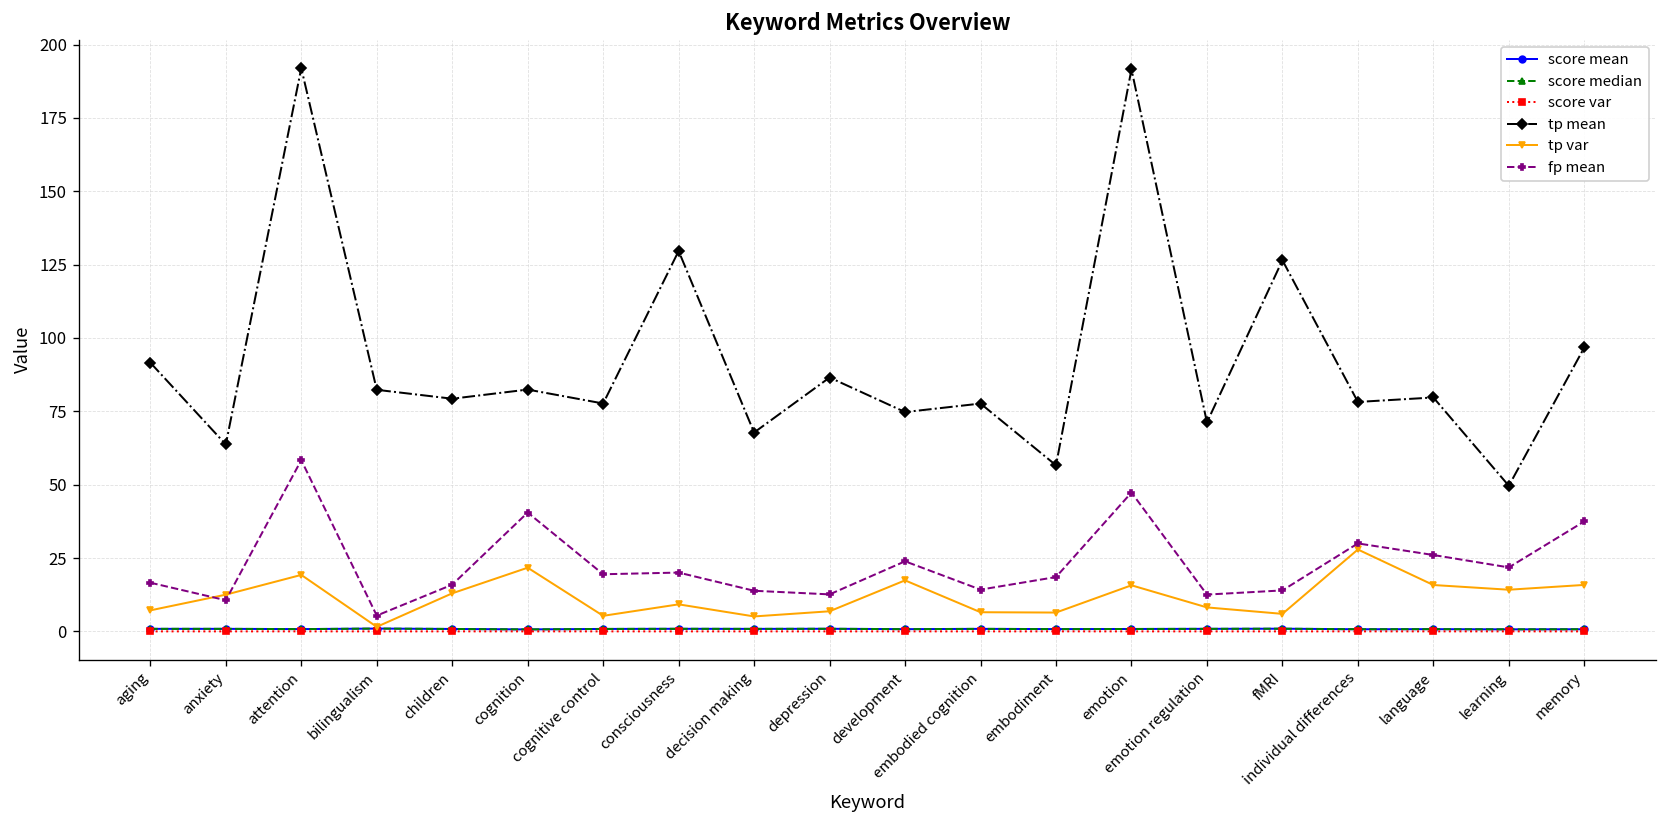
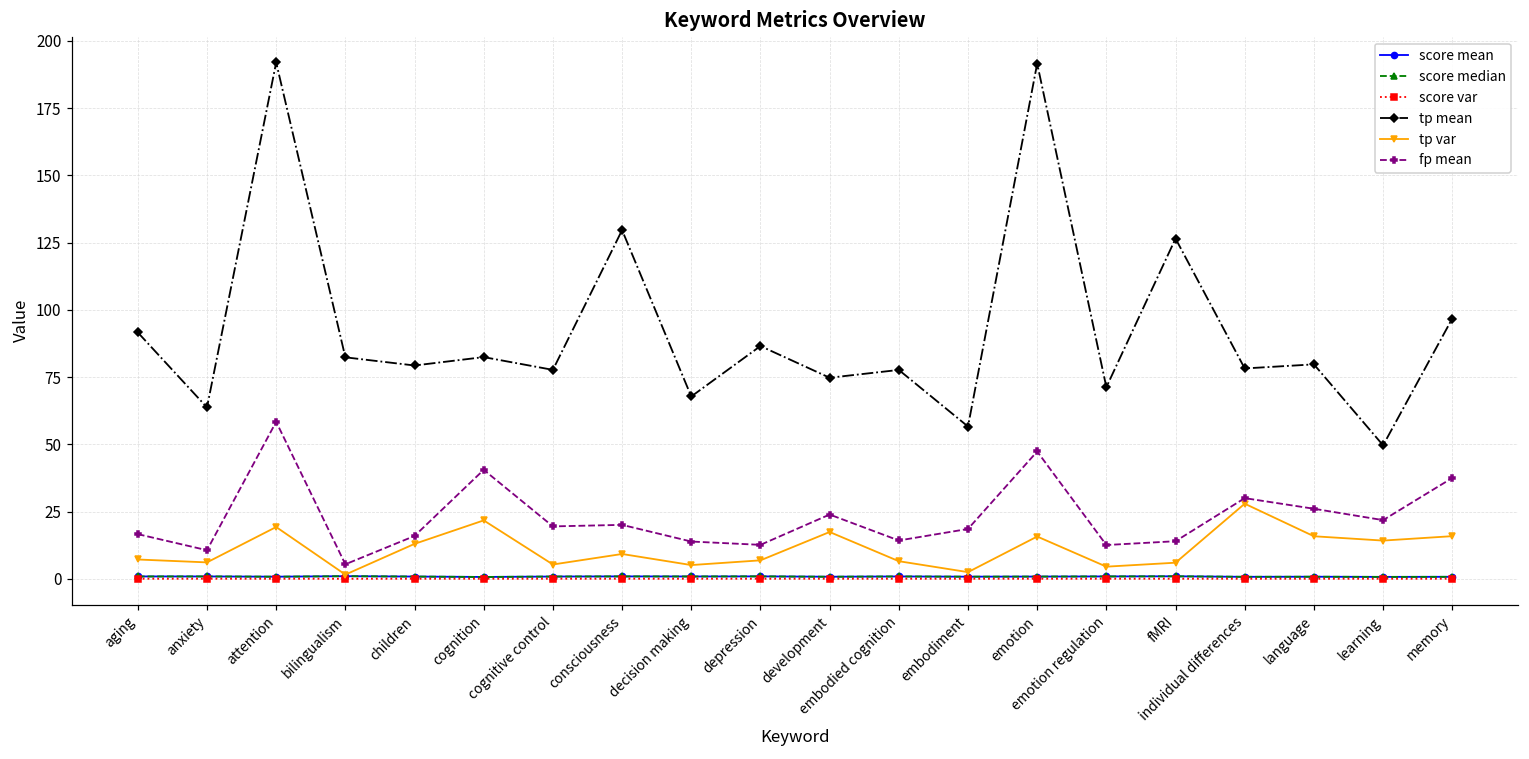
tp var, anxiety: 13 -> 6
tp var, embodiment: 6 -> 2
tp var, emotion regulation: 8 -> 4
